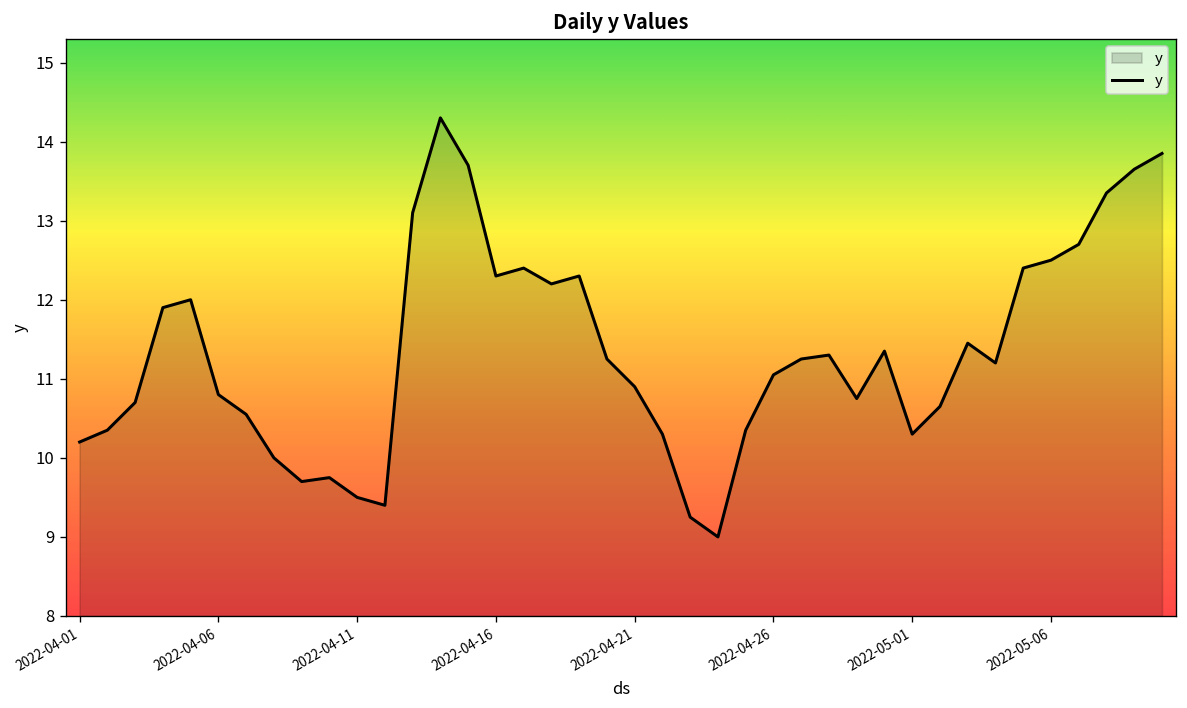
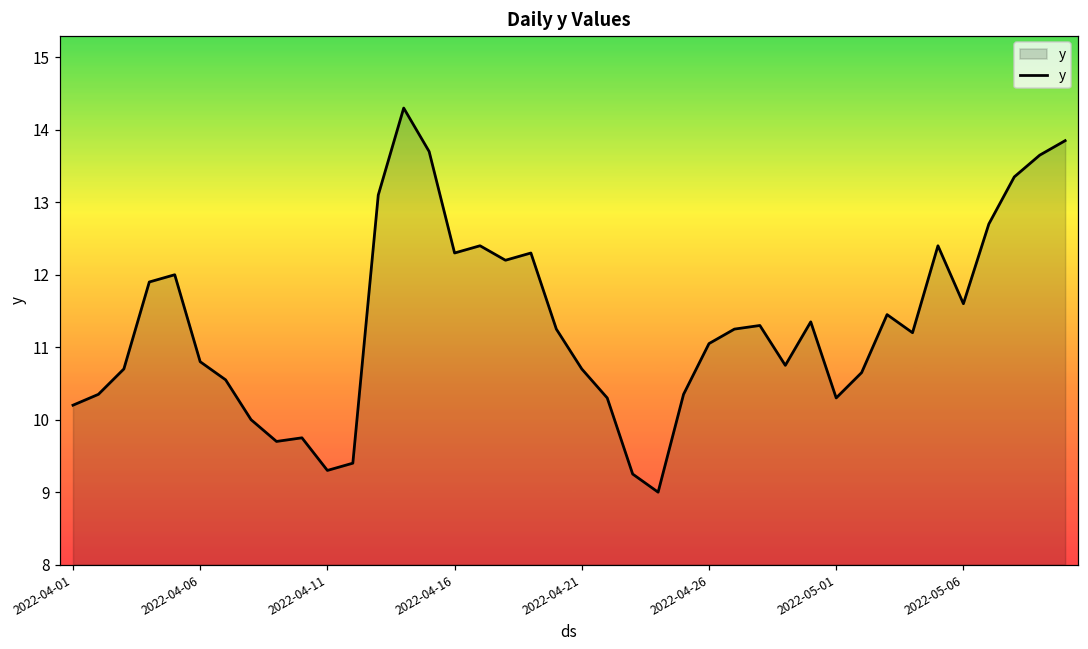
2022-04-11: 9.5 -> 9.3
2022-04-21: 10.9 -> 10.7
2022-05-06: 12.5 -> 11.6
